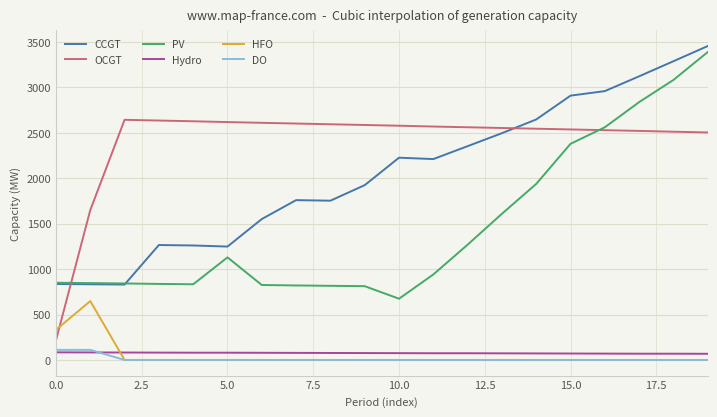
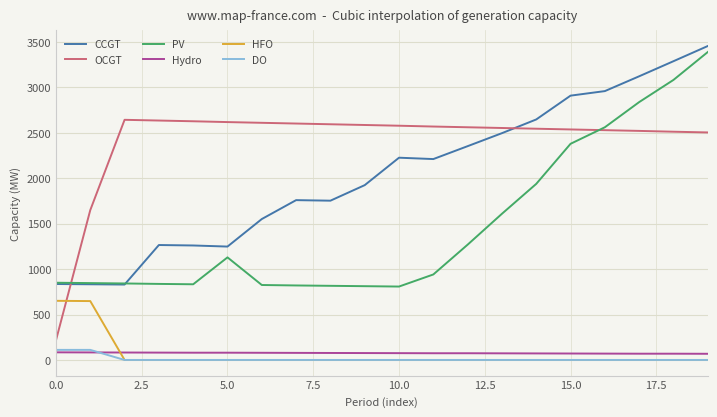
HFO, 0.0: 300 -> 700
PV, 10.0: 700 -> 800
